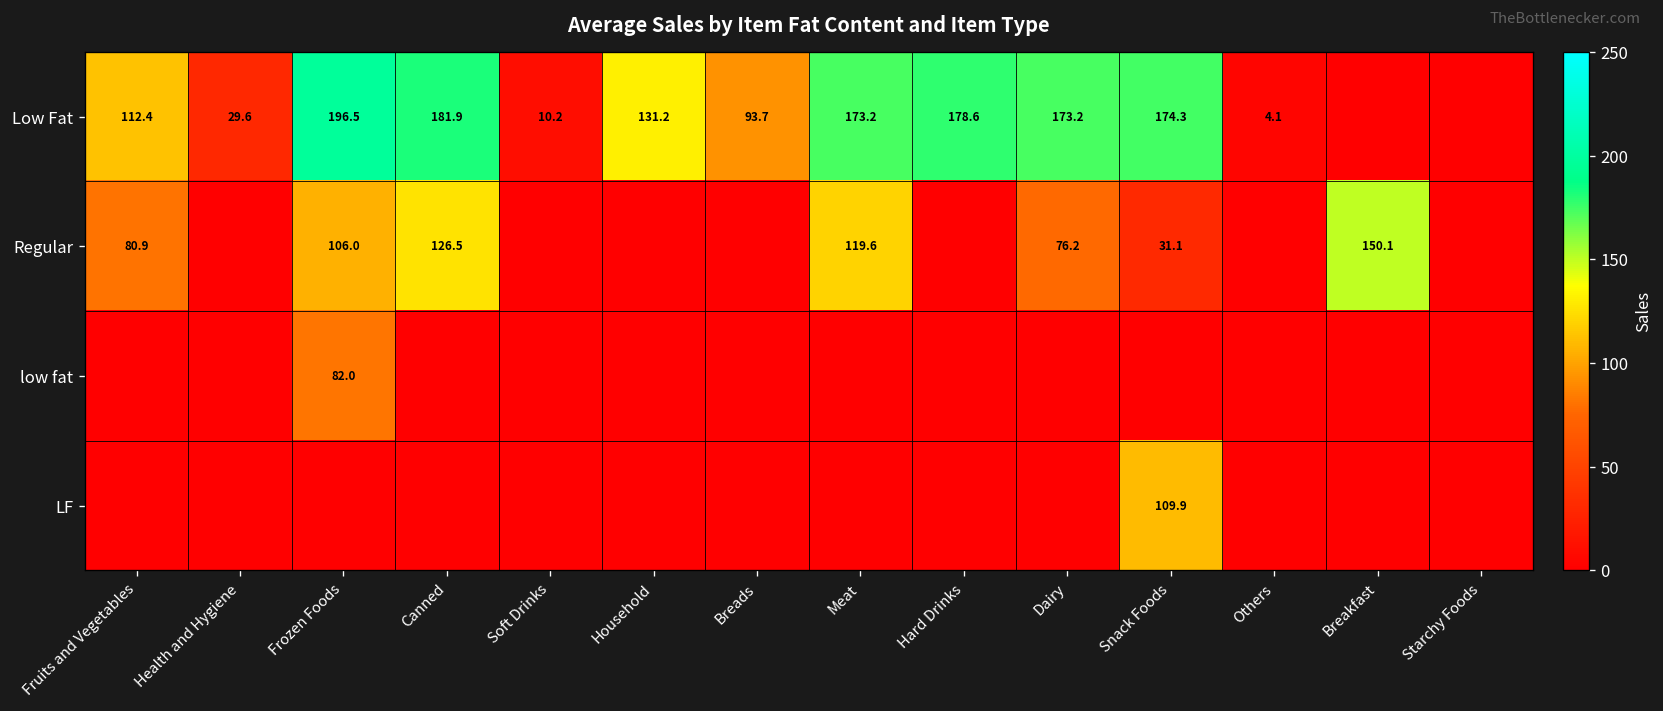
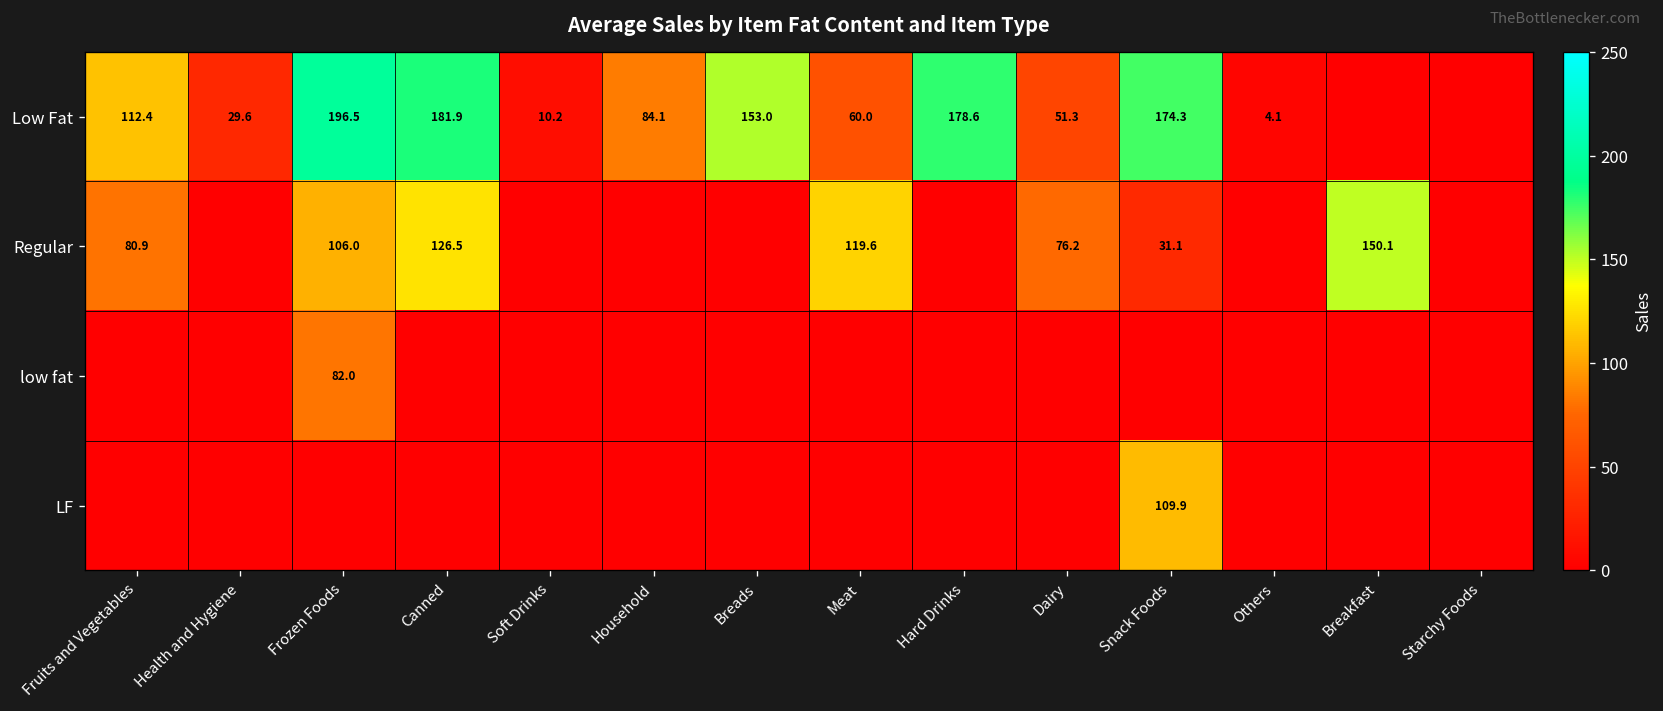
Low Fat, Household: 131.2 -> 84.1
Low Fat, Breads: 93.7 -> 153.0
Low Fat, Meat: 173.2 -> 60.0
Low Fat, Dairy: 173.2 -> 51.3
